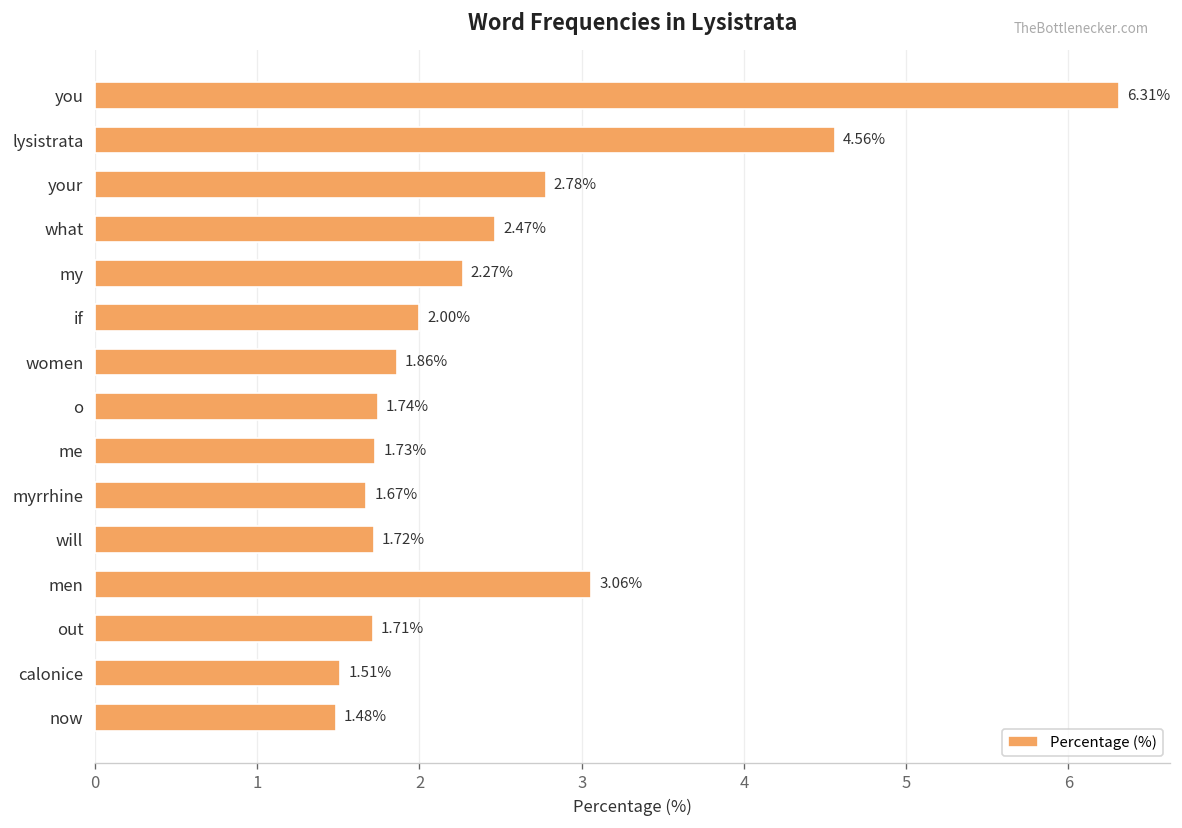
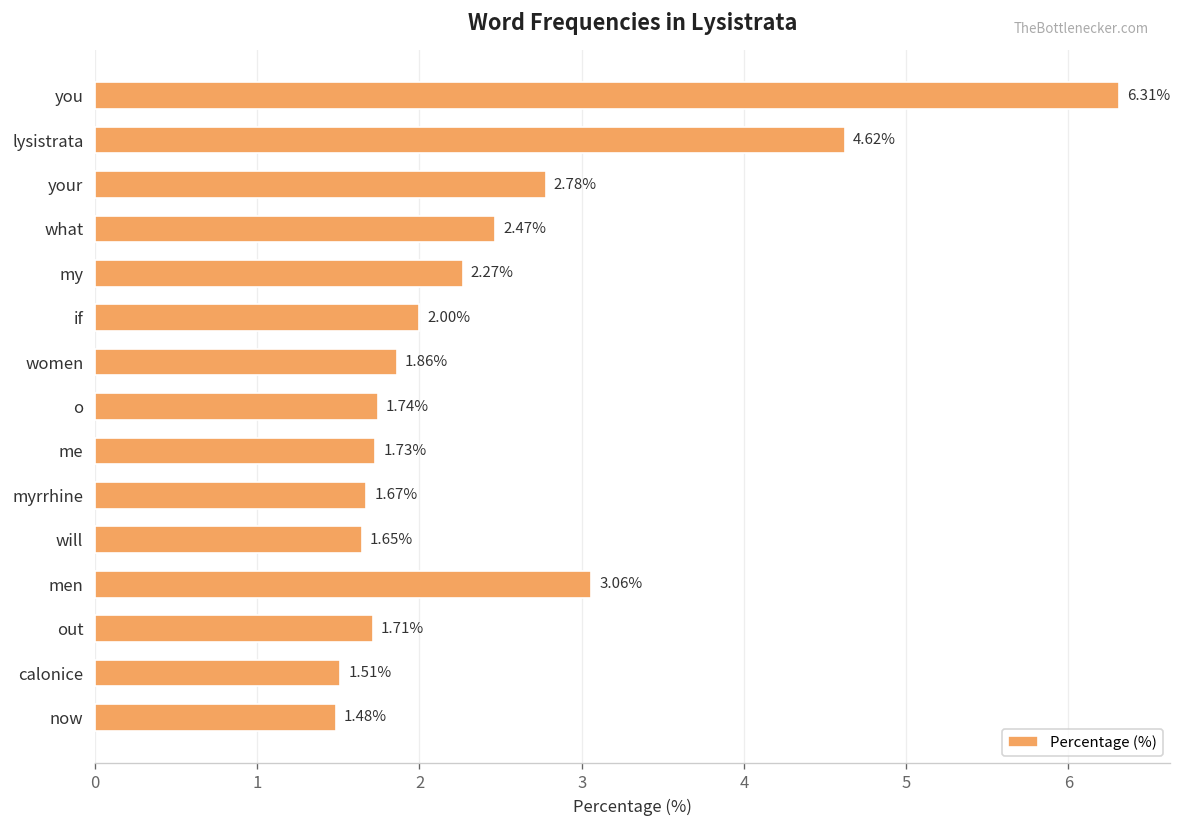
lysistrata: 4.56% -> 4.62%
will: 1.72% -> 1.65%
